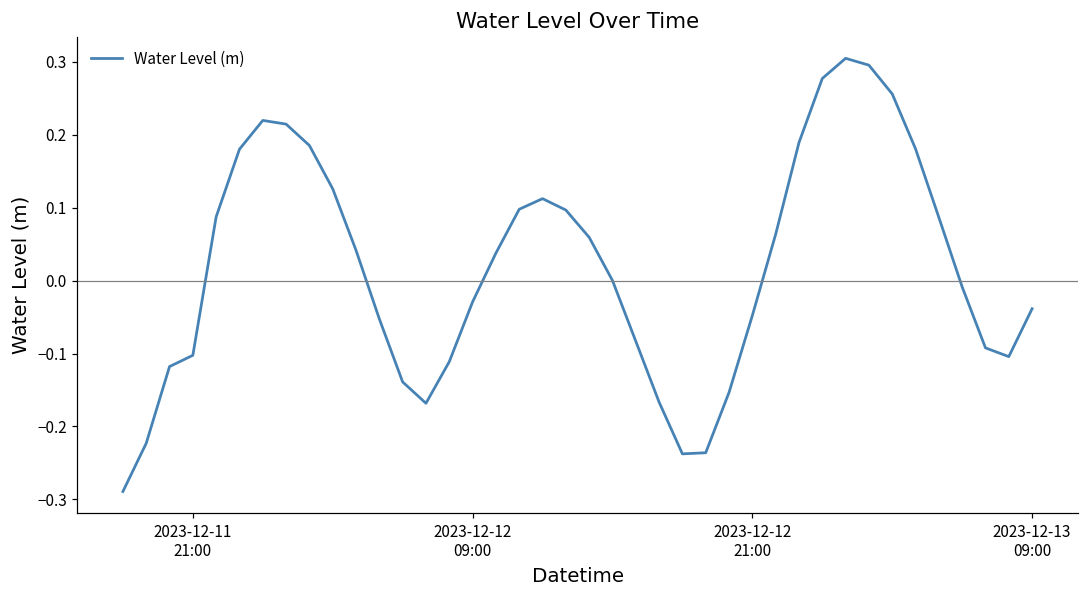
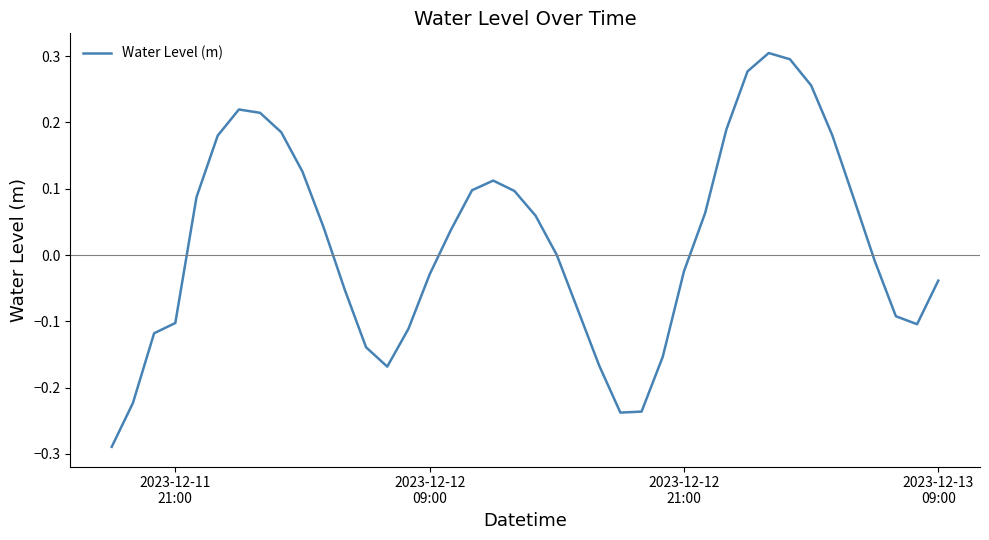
2023-12-12 21:00: -0.05 -> -0.02
